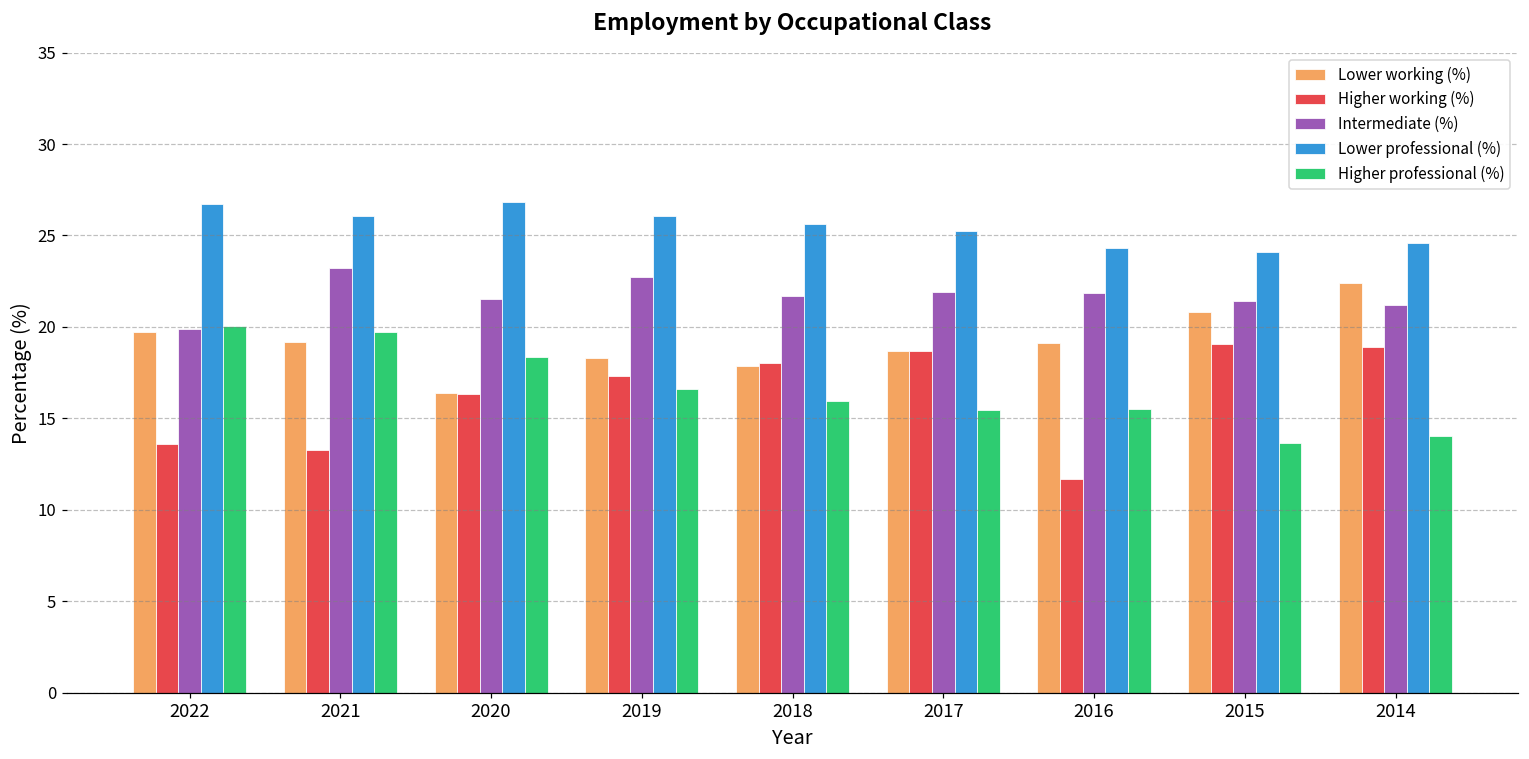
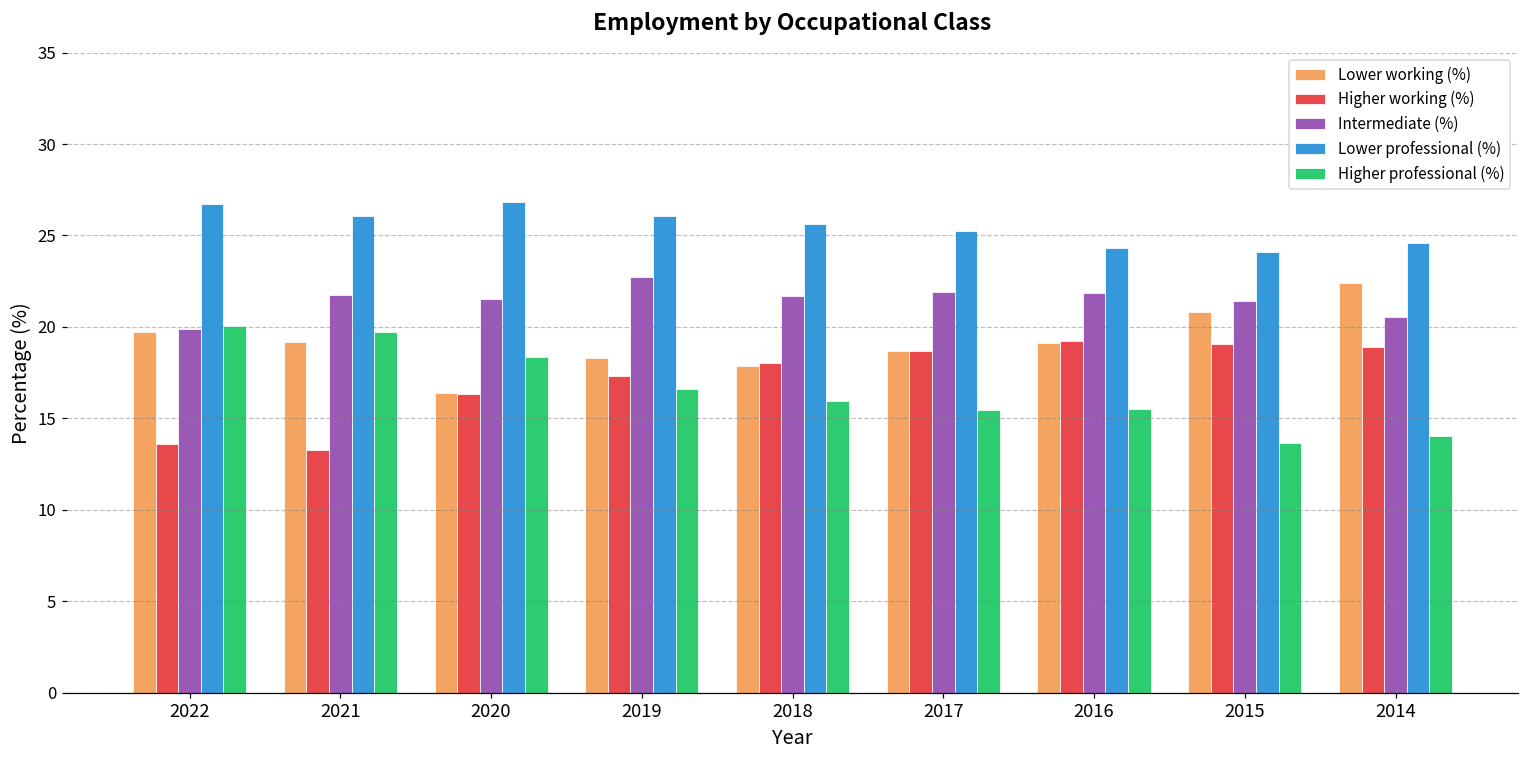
Intermediate (%), 2021: 23.2 -> 21.7
Higher working (%), 2016: 11.7 -> 19.2
Intermediate (%), 2014: 21.2 -> 20.5
